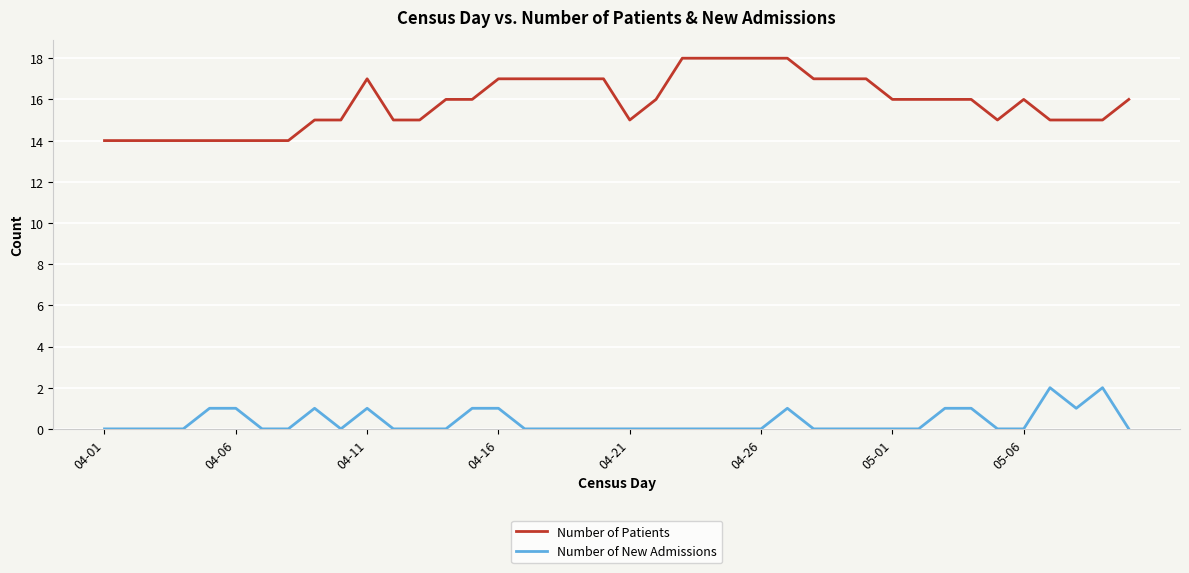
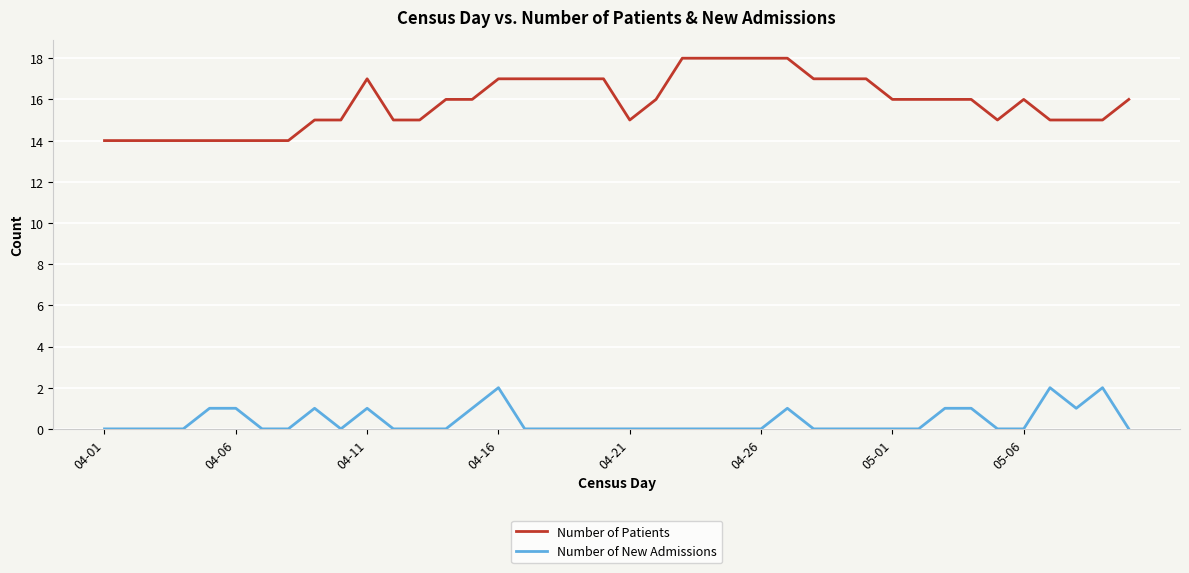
Number of New Admissions, 04-16: 1 -> 2
